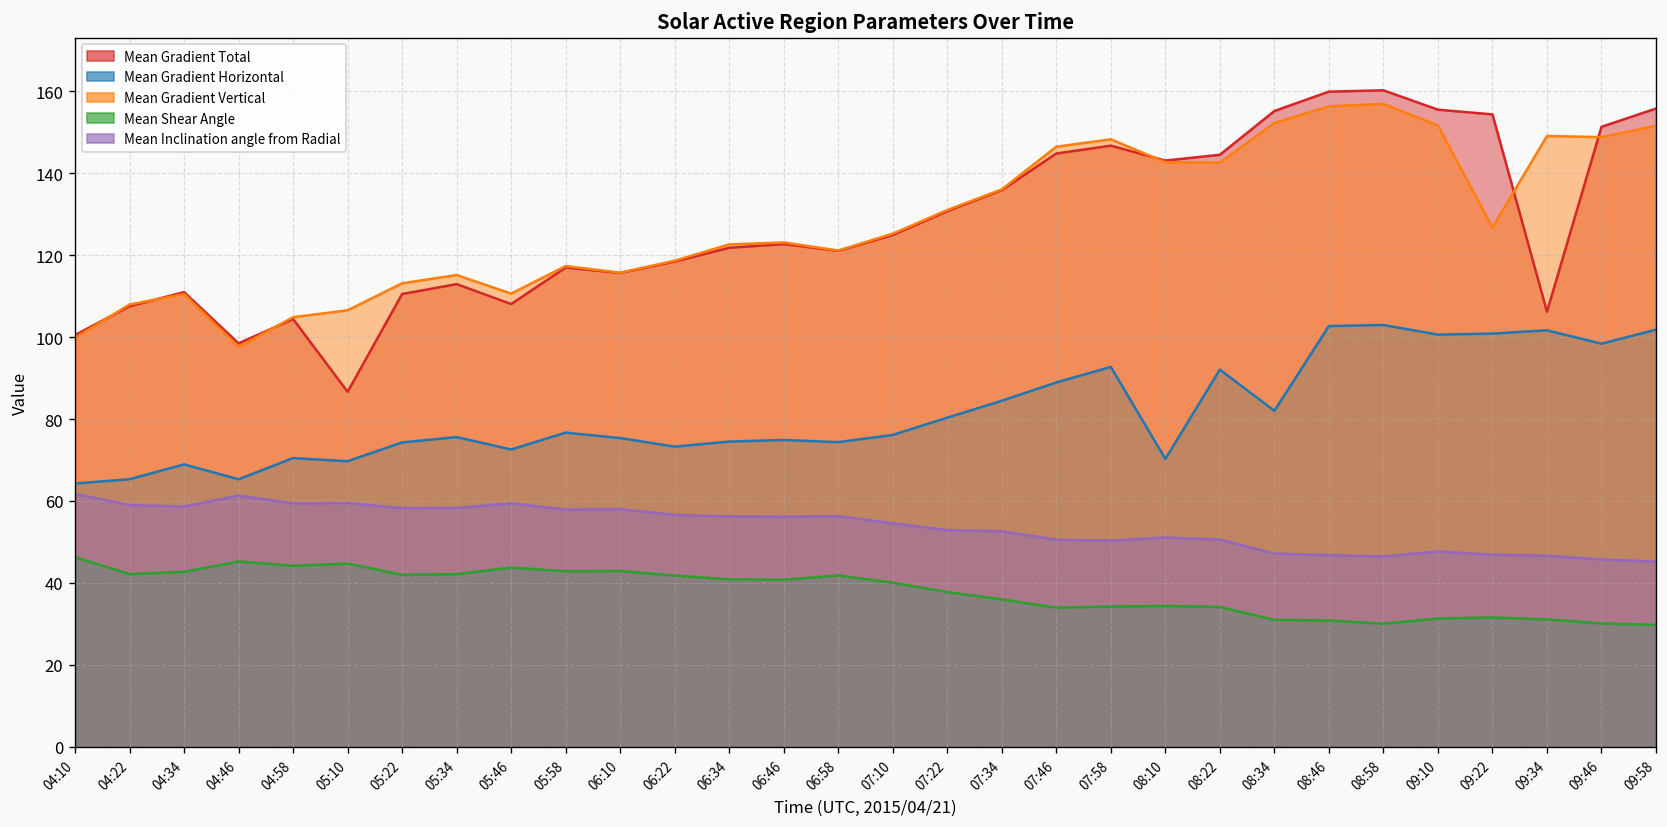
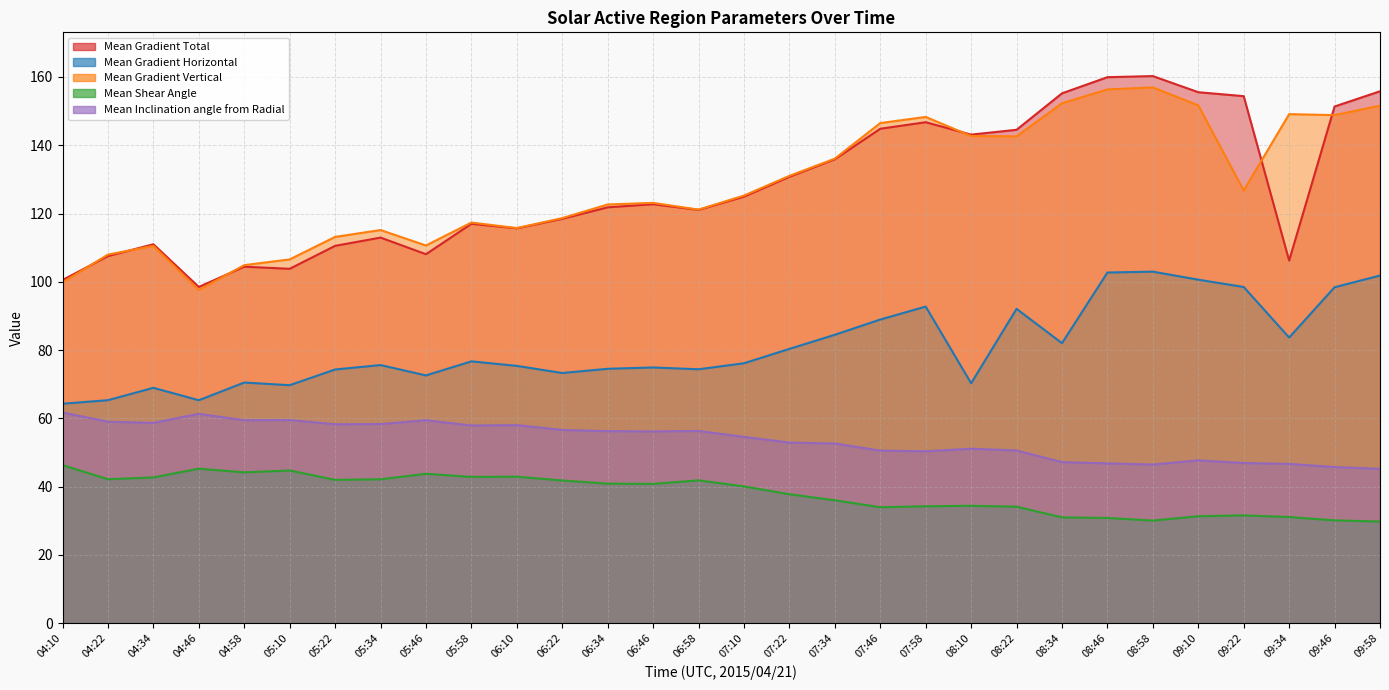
Mean Gradient Total, 05:10: 87 -> 104
Mean Gradient Horizontal, 09:22: 101 -> 98
Mean Gradient Horizontal, 09:34: 102 -> 84
